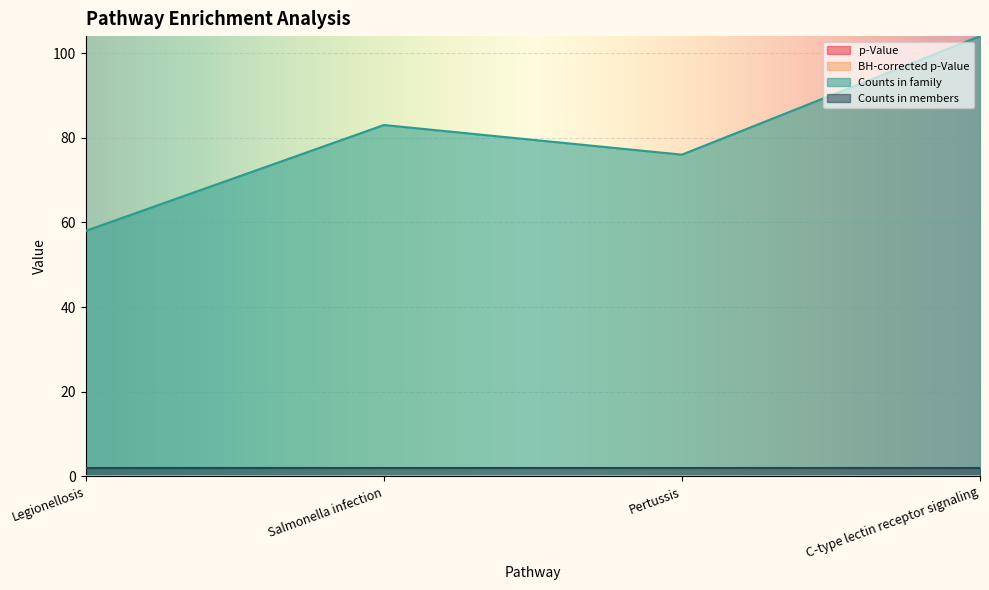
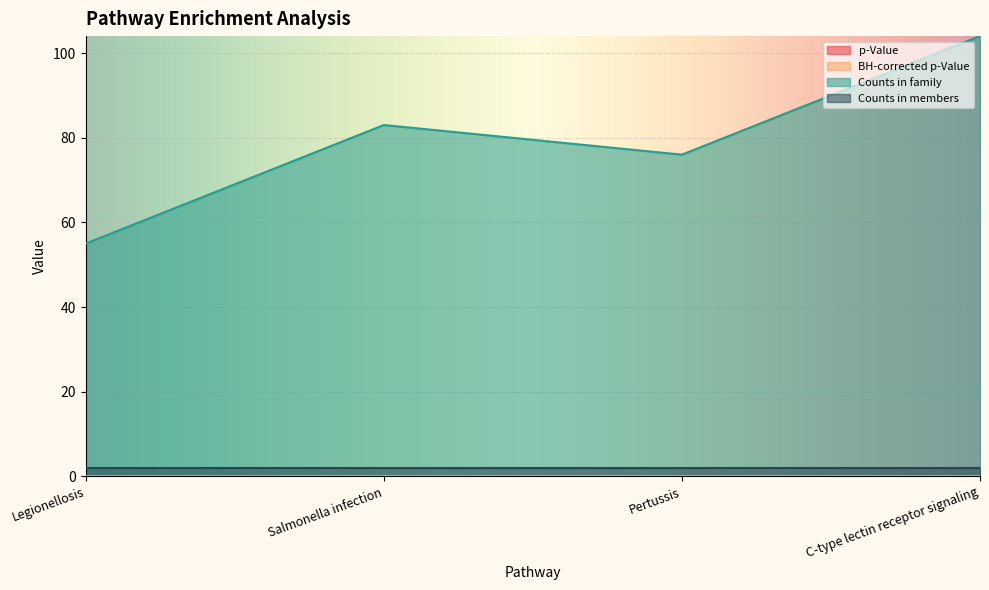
Counts in family, Legionellosis: 58 -> 55
